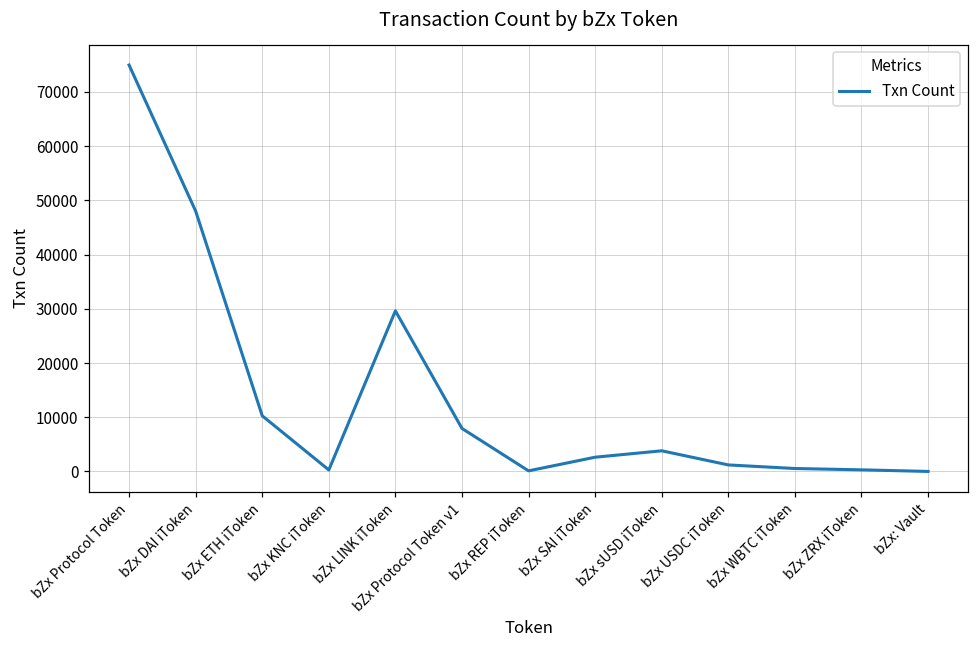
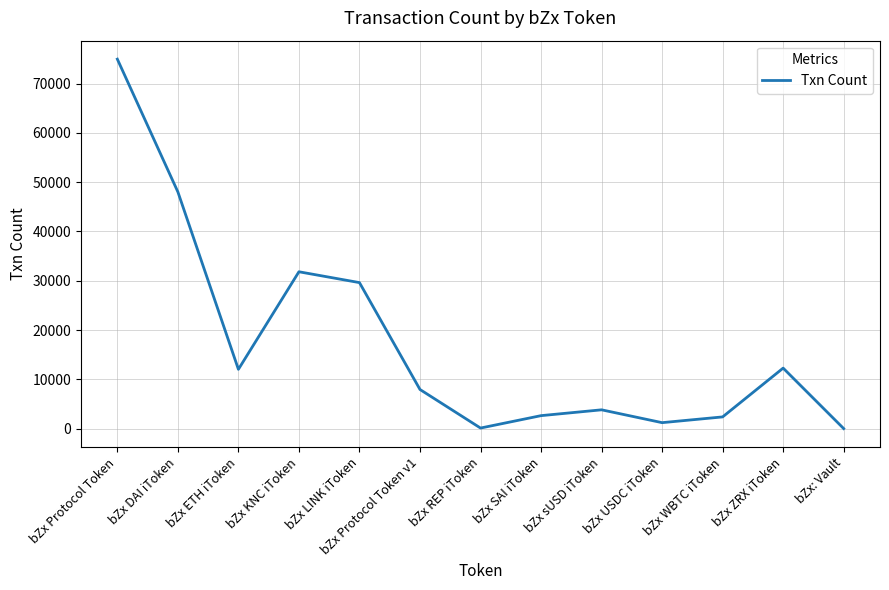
bZx ETH iToken: 10000 -> 12000
bZx KNC iToken: 0 -> 32000
bZx WBTC iToken: 1000 -> 2000
bZx ZRX iToken: 0 -> 12000
